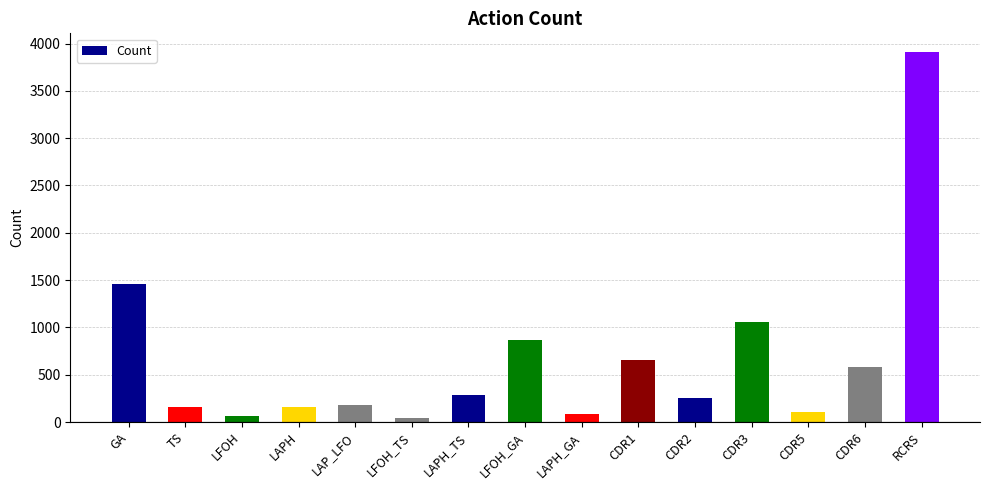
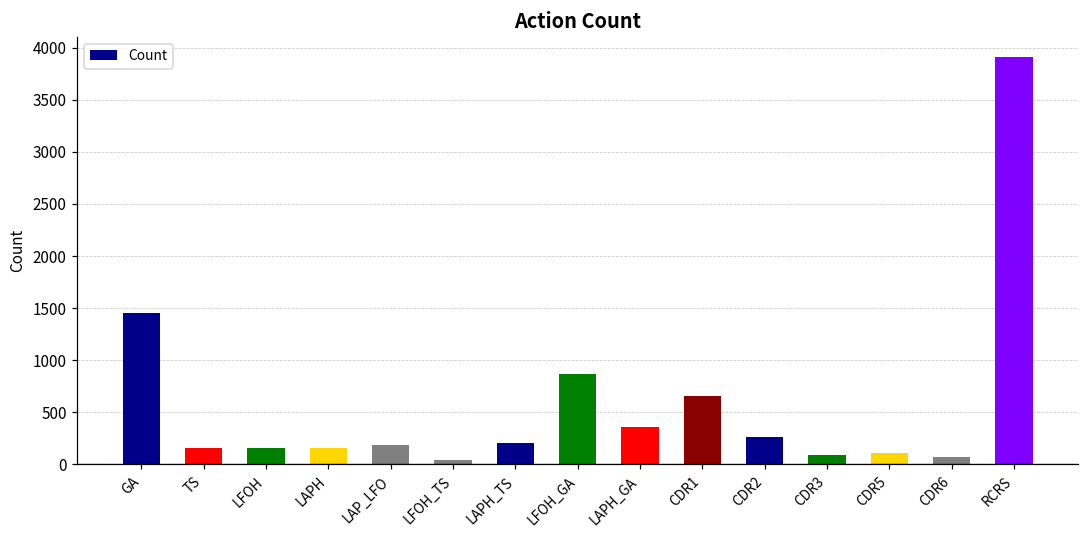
LFOH: 100 -> 200
LAPH_TS: 300 -> 200
LAPH_GA: 100 -> 400
CDR3: 1100 -> 100
CDR6: 600 -> 100
